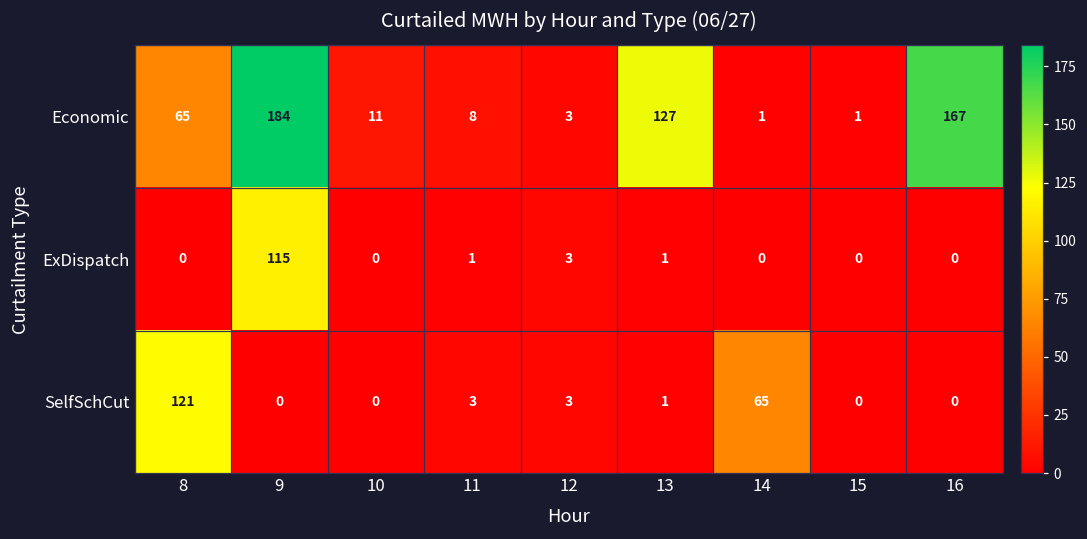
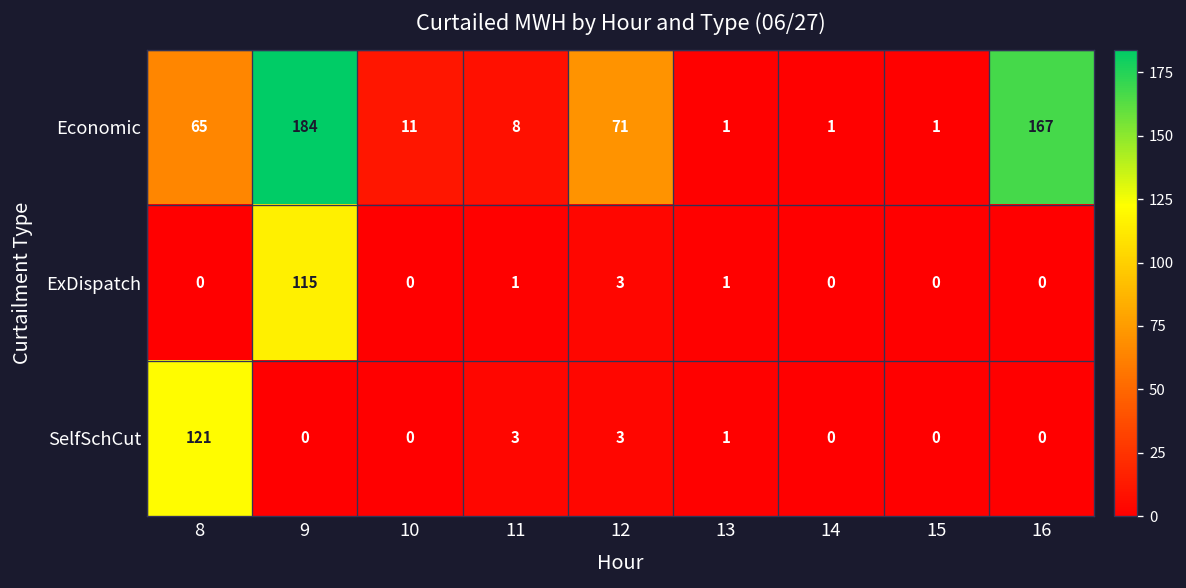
Economic, 12: 3 -> 71
Economic, 13: 127 -> 1
SelfSchCut, 14: 65 -> 0
